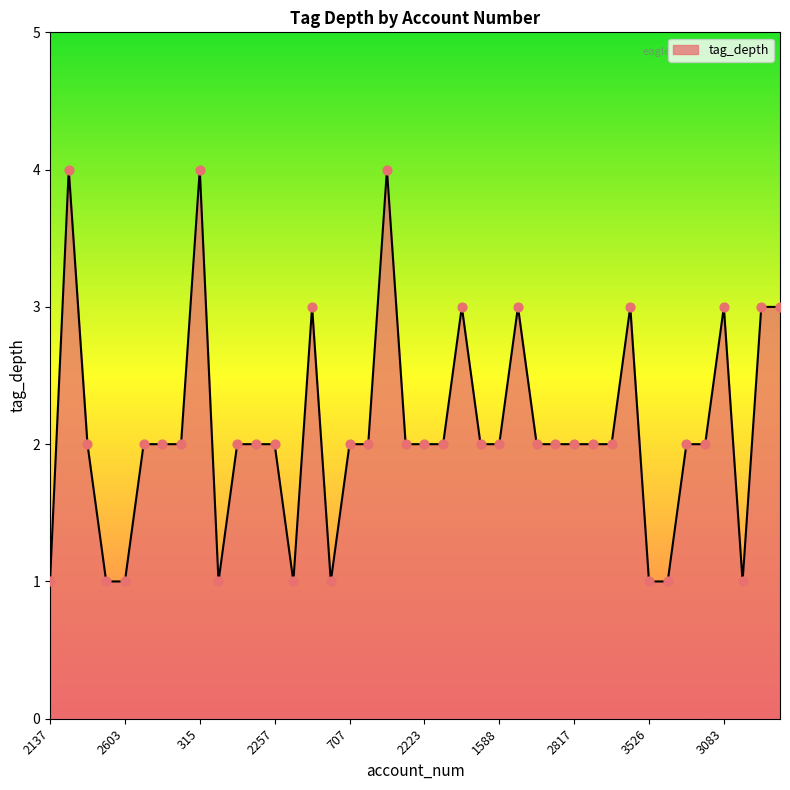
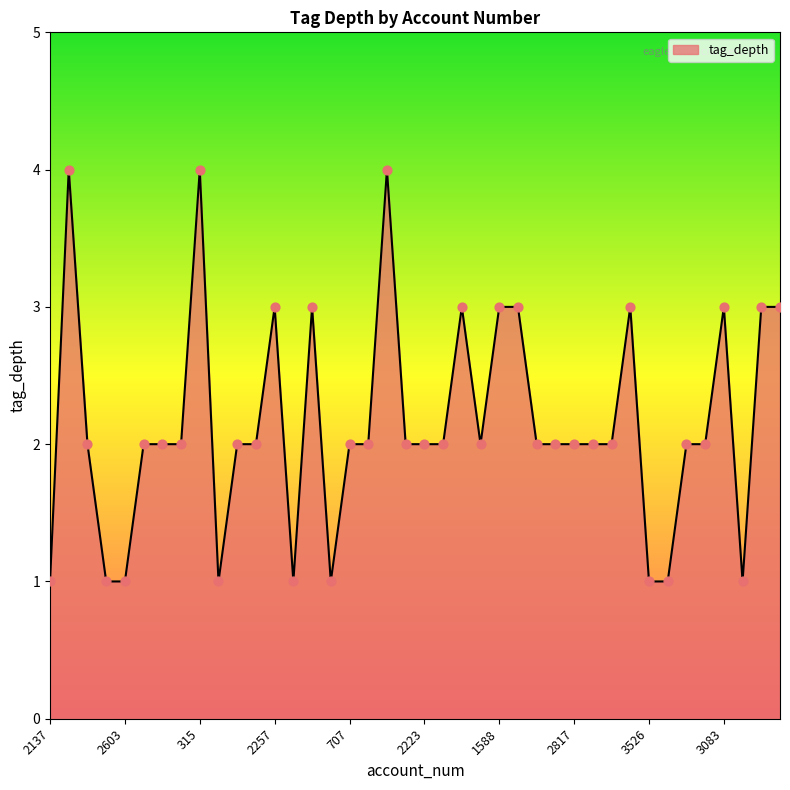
2257: 2 -> 3
1588: 2 -> 3
